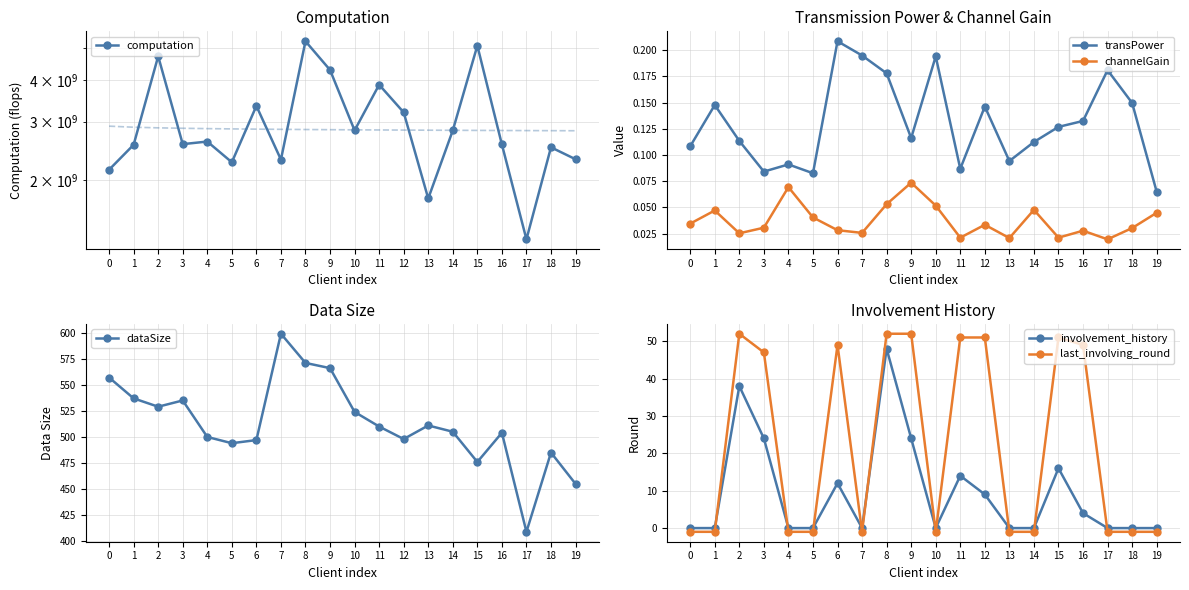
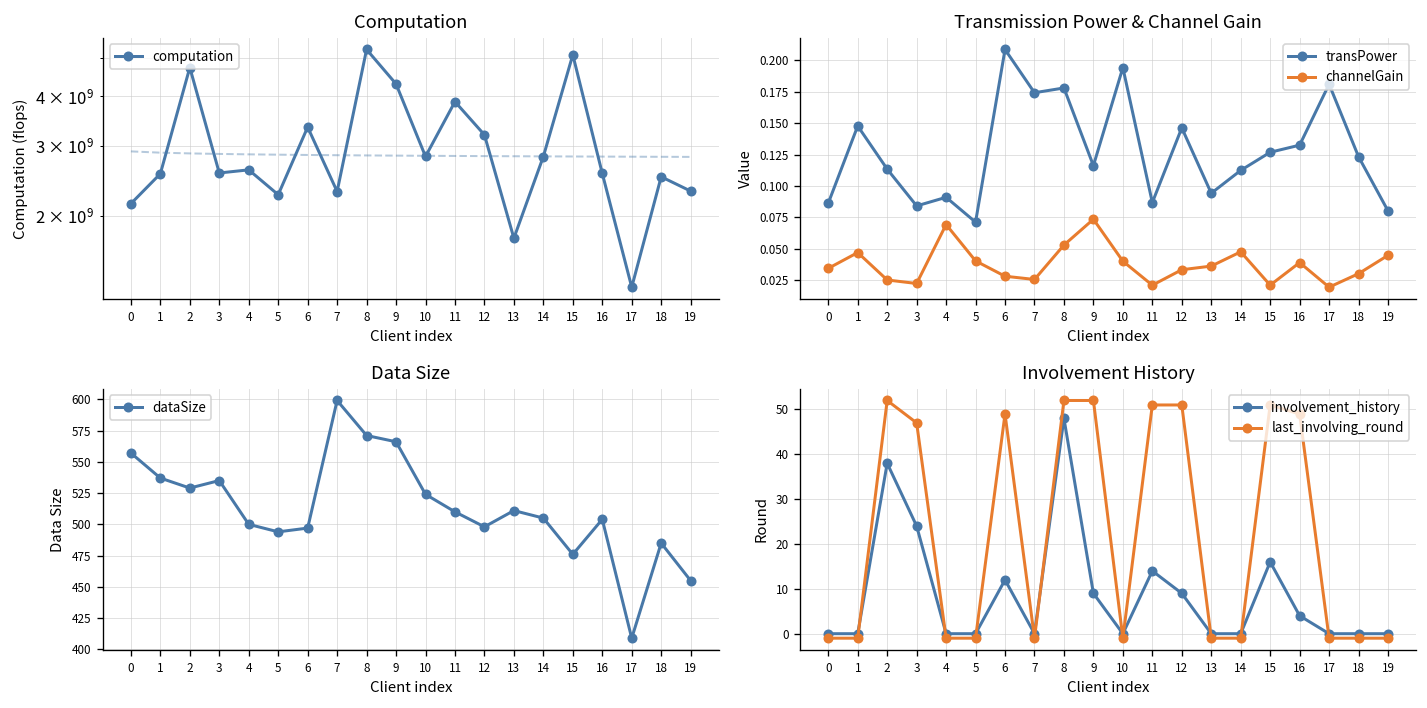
Transmission Power & Channel Gain, transPower, 0: 0.108 -> 0.086
Transmission Power & Channel Gain, channelGain, 3: 0.031 -> 0.023
Transmission Power & Channel Gain, transPower, 5: 0.083 -> 0.071
Transmission Power & Channel Gain, transPower, 7: 0.195 -> 0.174
Transmission Power & Channel Gain, channelGain, 10: 0.052 -> 0.040
Transmission Power & Channel Gain, channelGain, 13: 0.021 -> 0.036
Transmission Power & Channel Gain, channelGain, 16: 0.028 -> 0.039
Transmission Power & Channel Gain, transPower, 18: 0.150 -> 0.123
Transmission Power & Channel Gain, transPower, 19: 0.065 -> 0.080
Involvement History, involvement_history, 9: 24 -> 9
